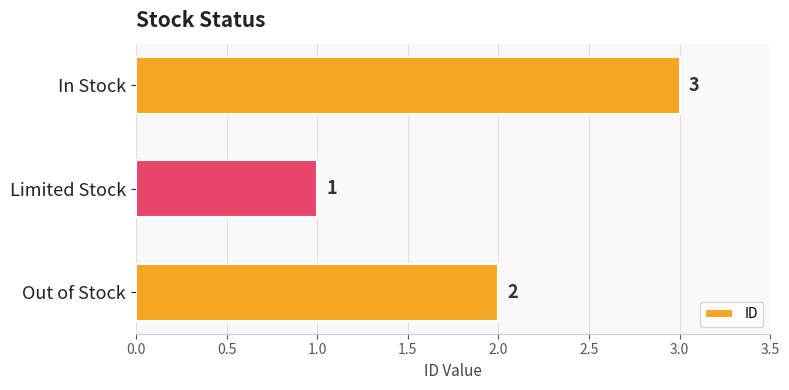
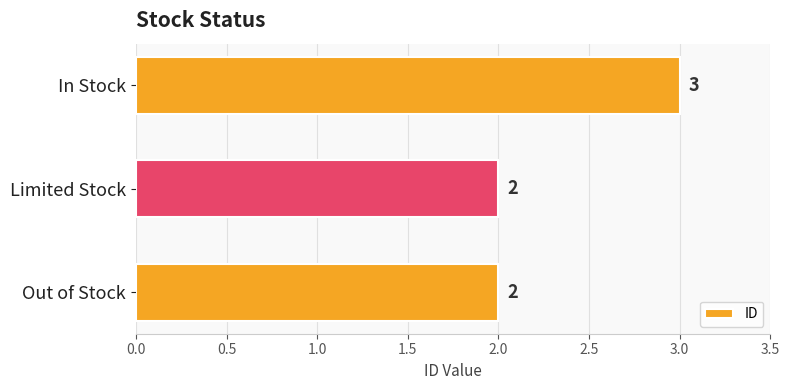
Limited Stock: 1 -> 2
